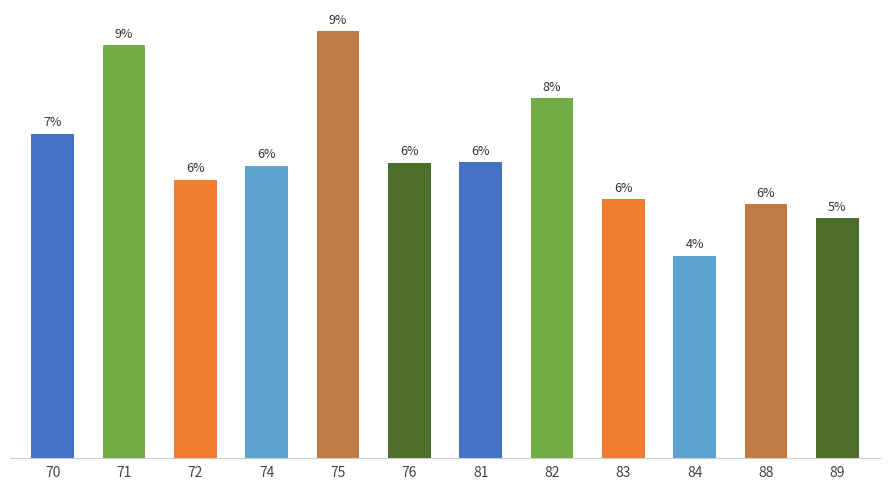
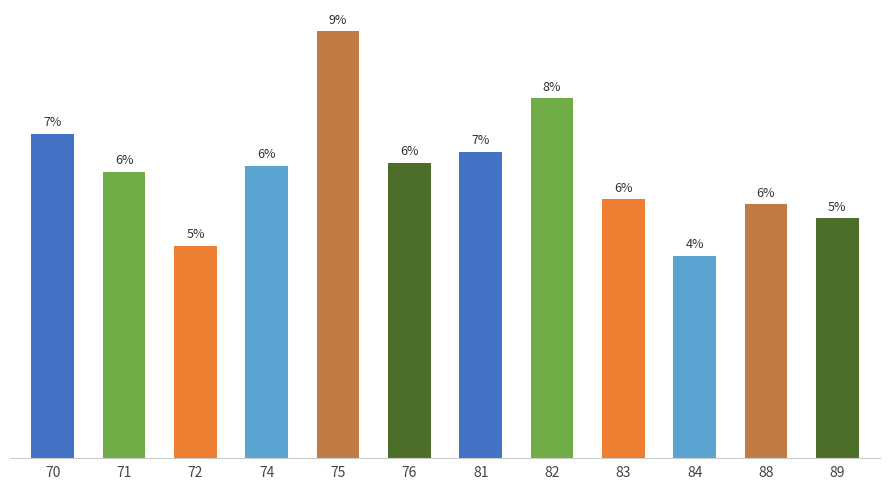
71: 9% -> 6%
72: 6% -> 5%
81: 6% -> 7%
